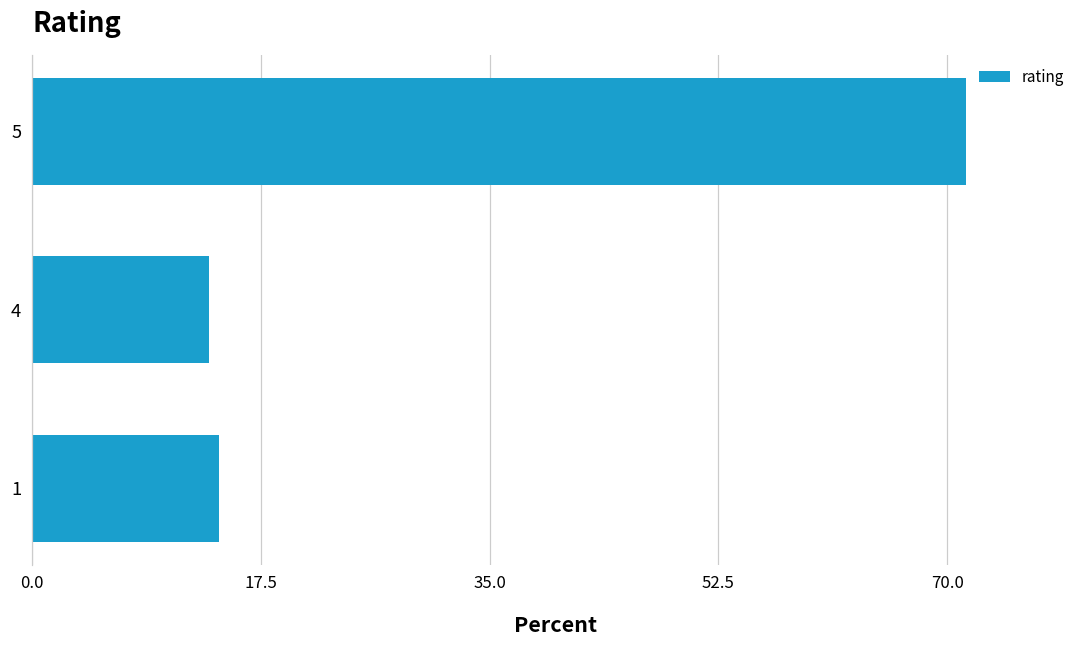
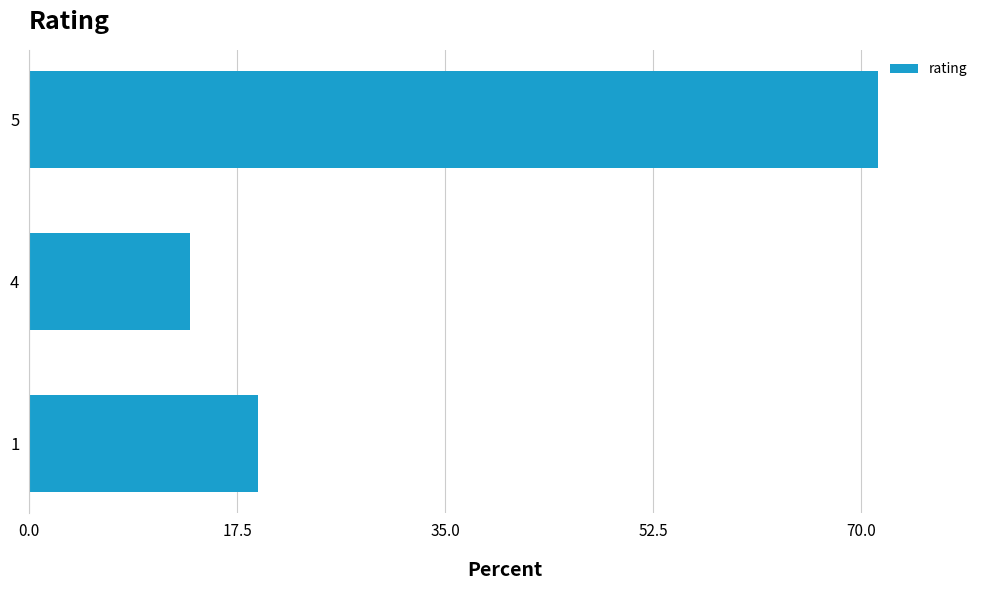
1: 14.3 -> 19.3
